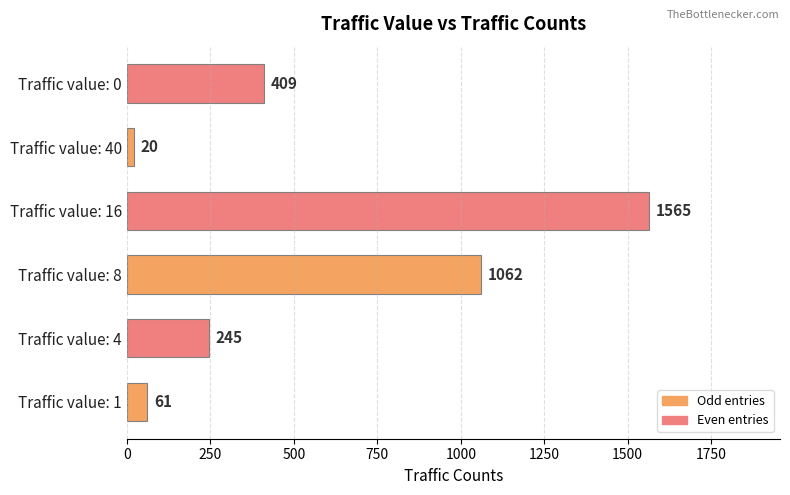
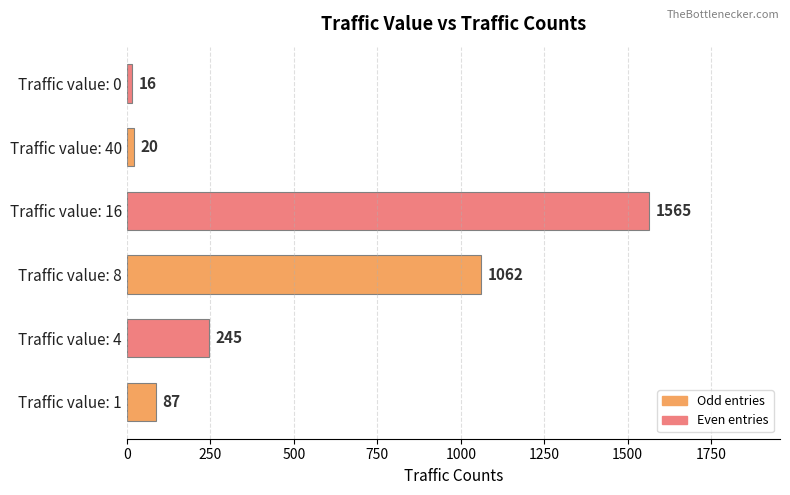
Traffic value: 0: 409 -> 16
Traffic value: 1: 61 -> 87
